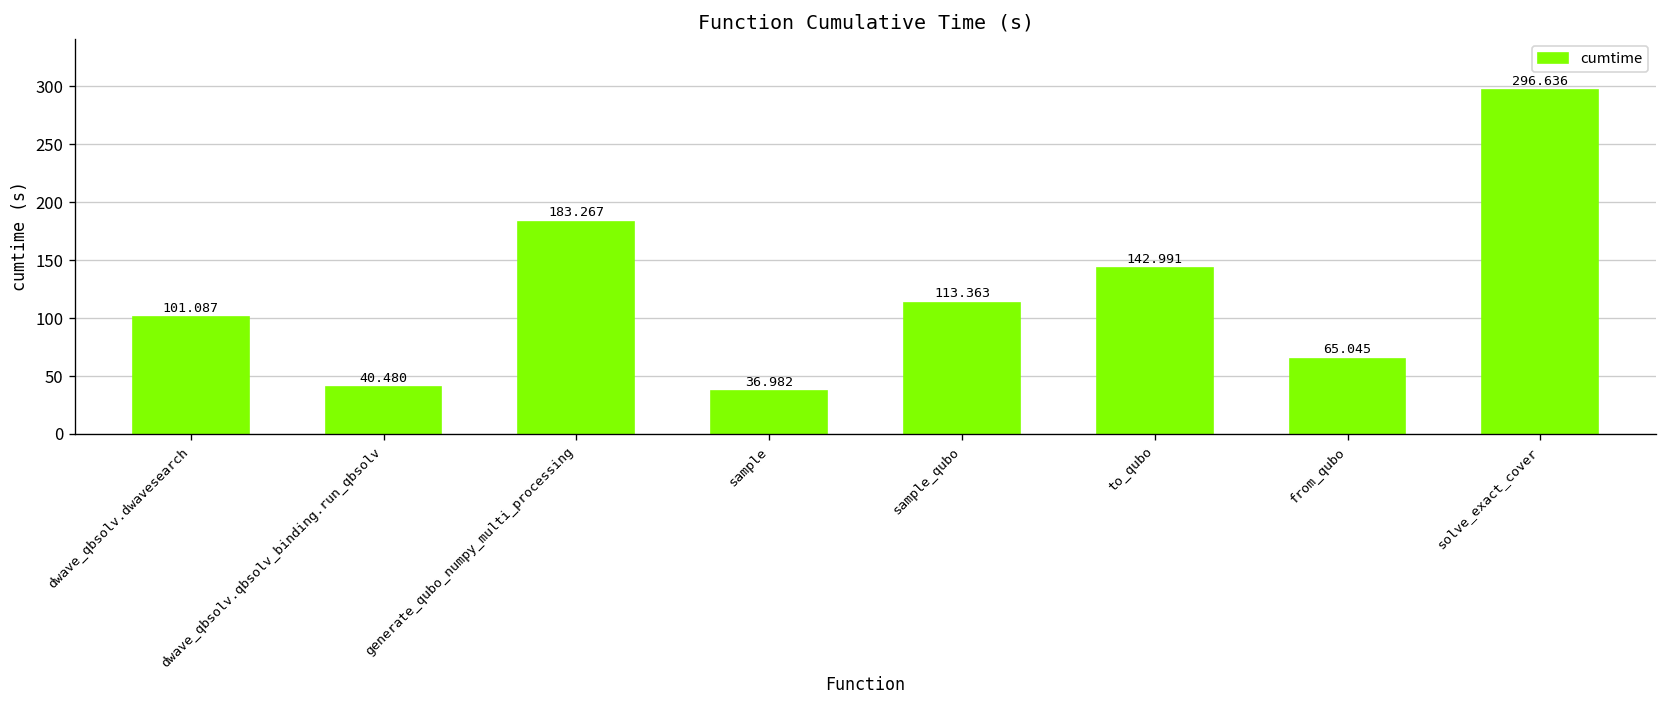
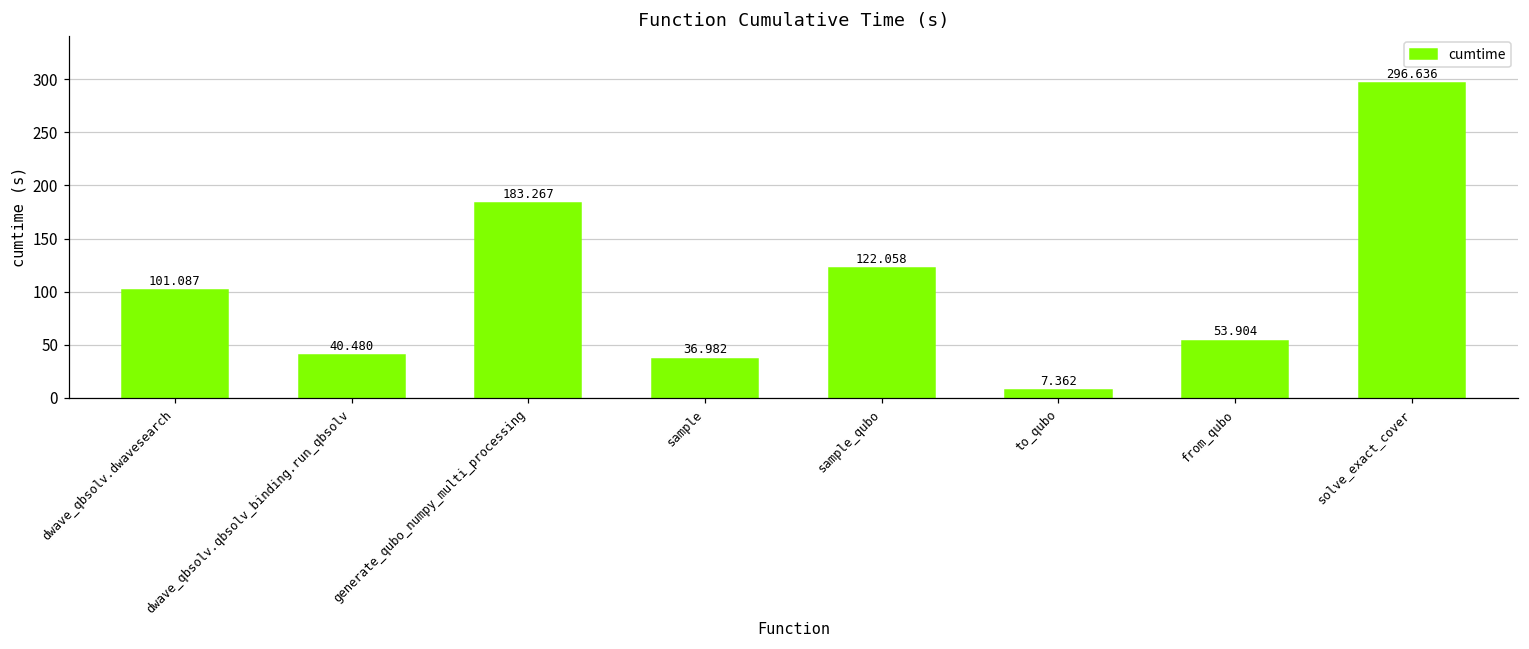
sample_qubo: 113.363 -> 122.058
to_qubo: 142.991 -> 7.362
from_qubo: 65.045 -> 53.904
